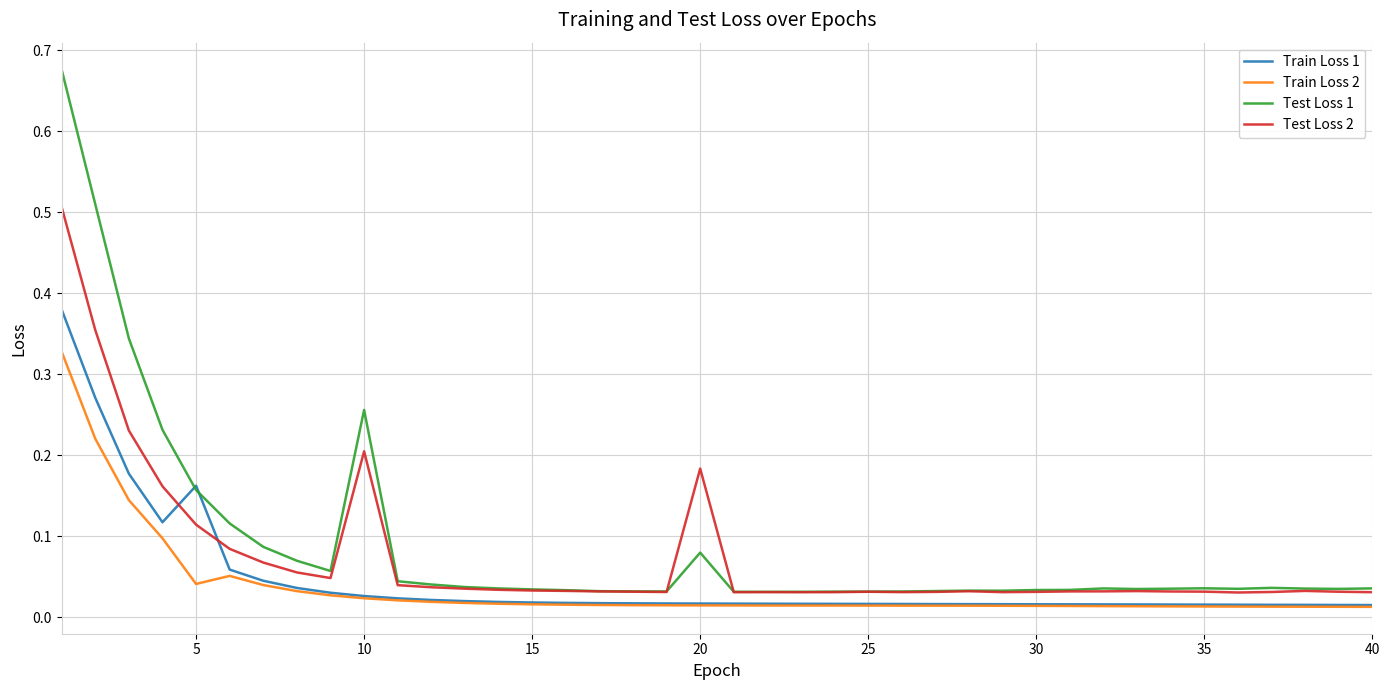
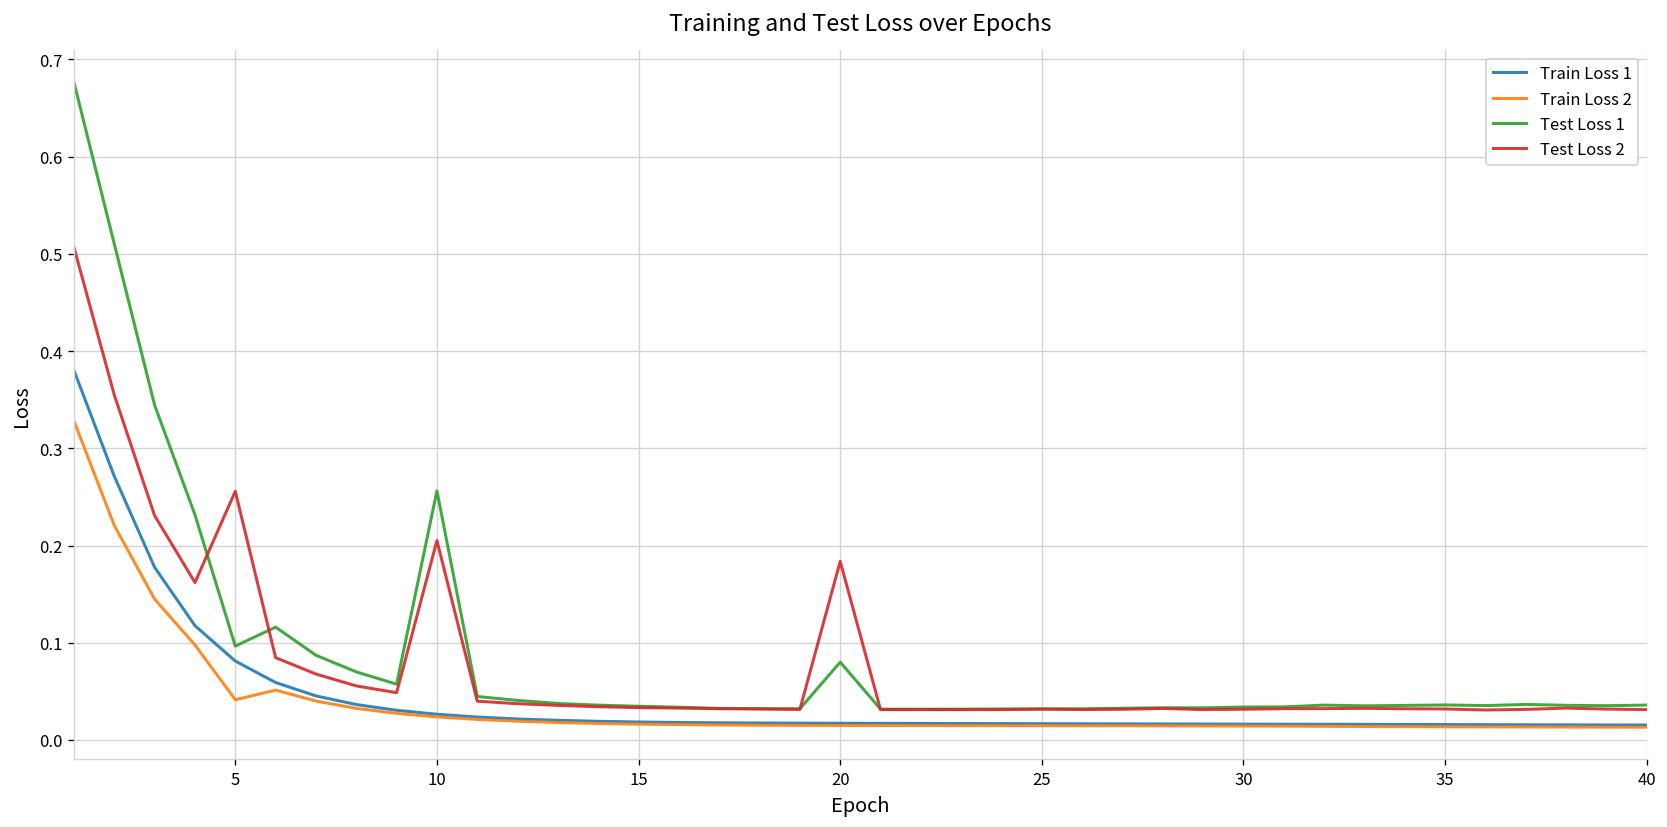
Train Loss 1, 5: 0.16 -> 0.08
Test Loss 1, 5: 0.16 -> 0.10
Test Loss 2, 5: 0.11 -> 0.26
